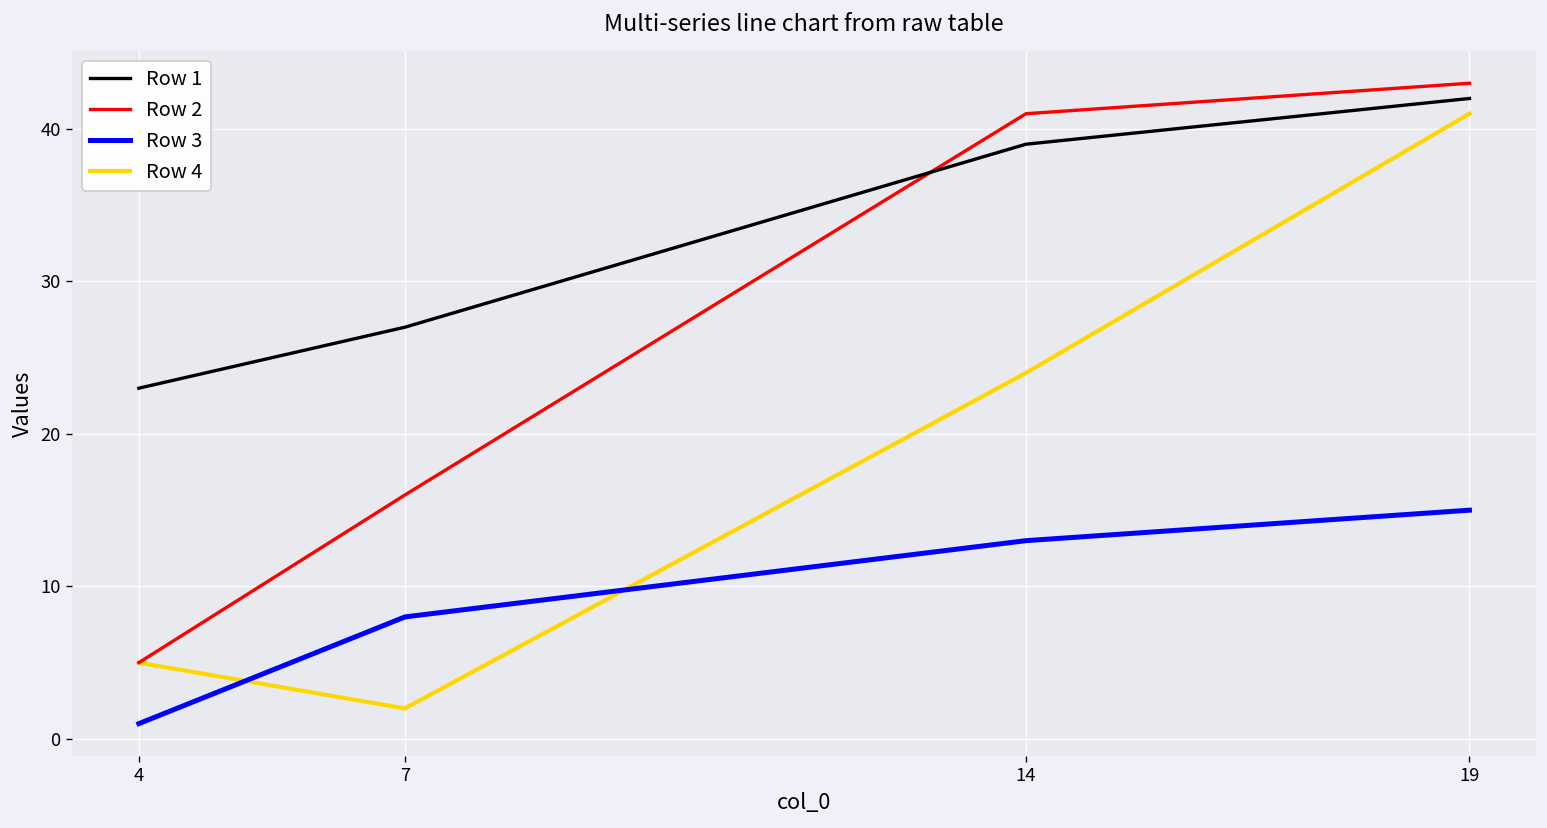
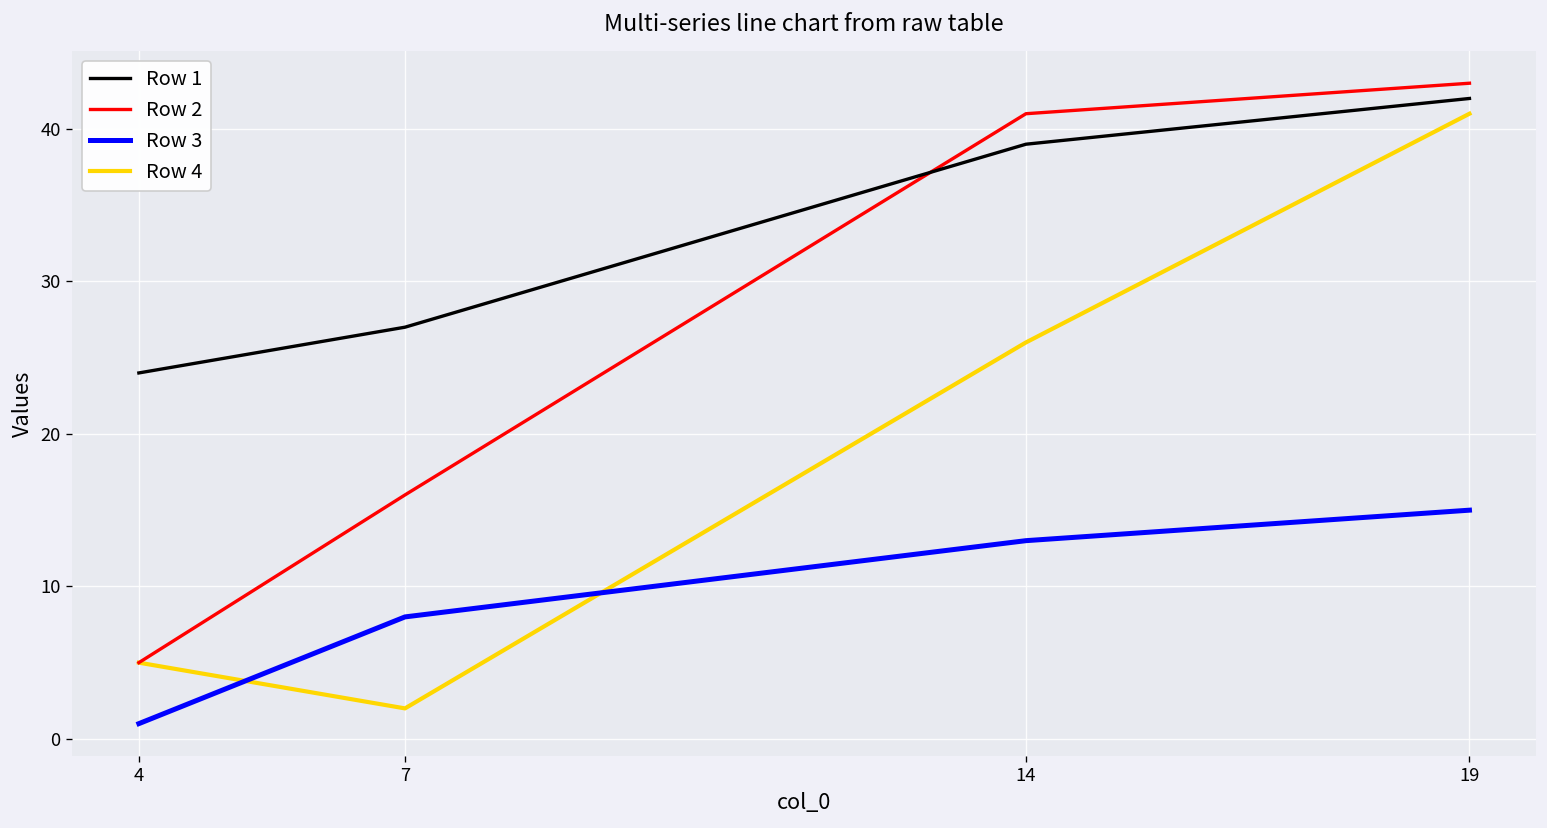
Row 1, 4: 23 -> 24
Row 4, 14: 24 -> 26
